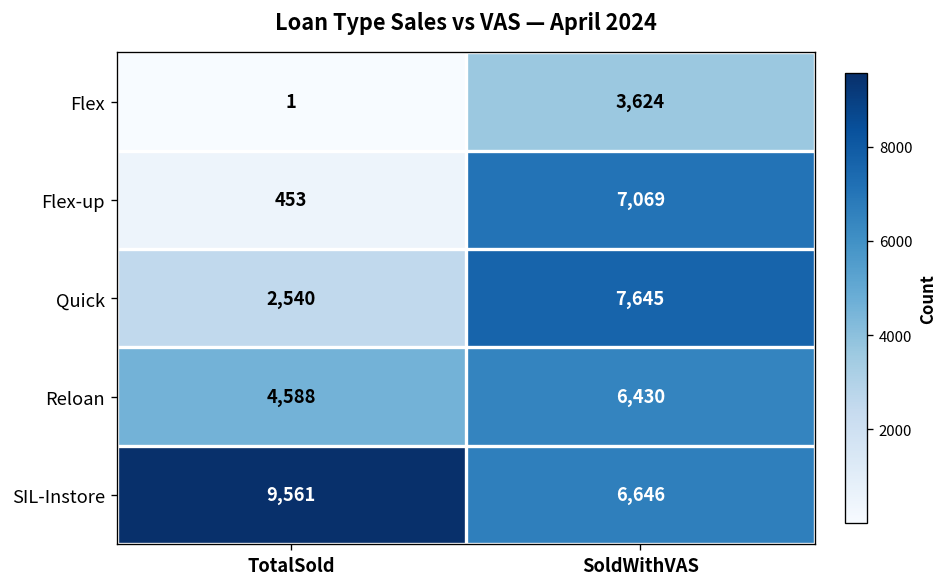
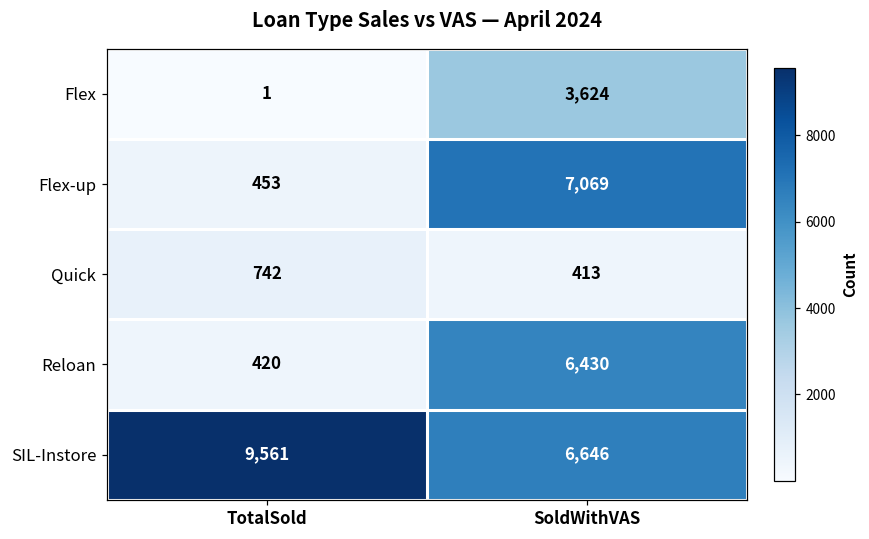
Quick, TotalSold: 2,540 -> 742
Quick, SoldWithVAS: 7,645 -> 413
Reloan, TotalSold: 4,588 -> 420
